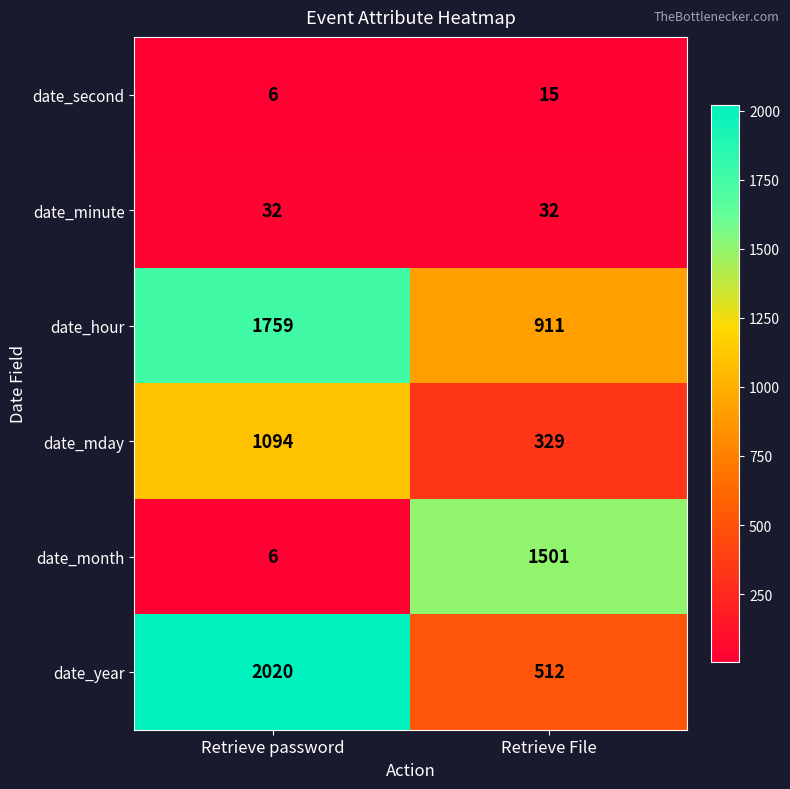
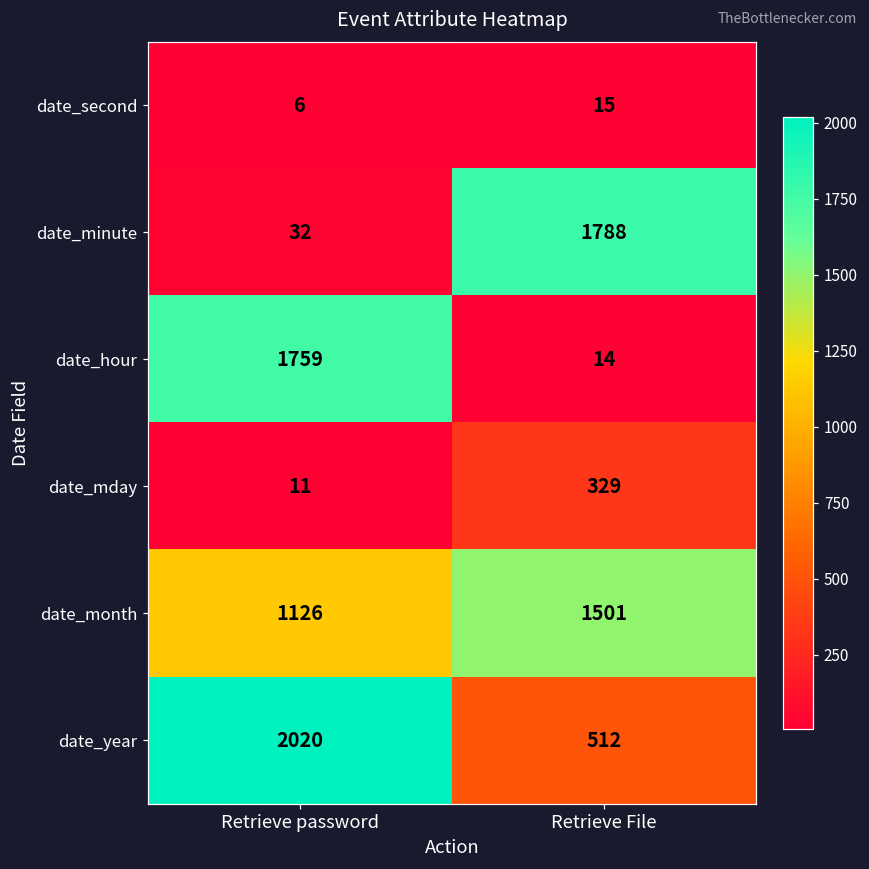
date_minute, Retrieve File: 32 -> 1788
date_hour, Retrieve File: 911 -> 14
date_mday, Retrieve password: 1094 -> 11
date_month, Retrieve password: 6 -> 1126
